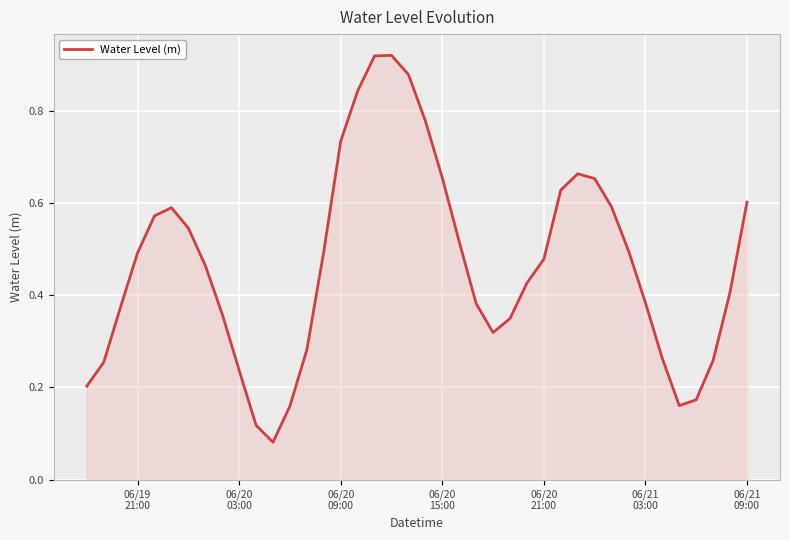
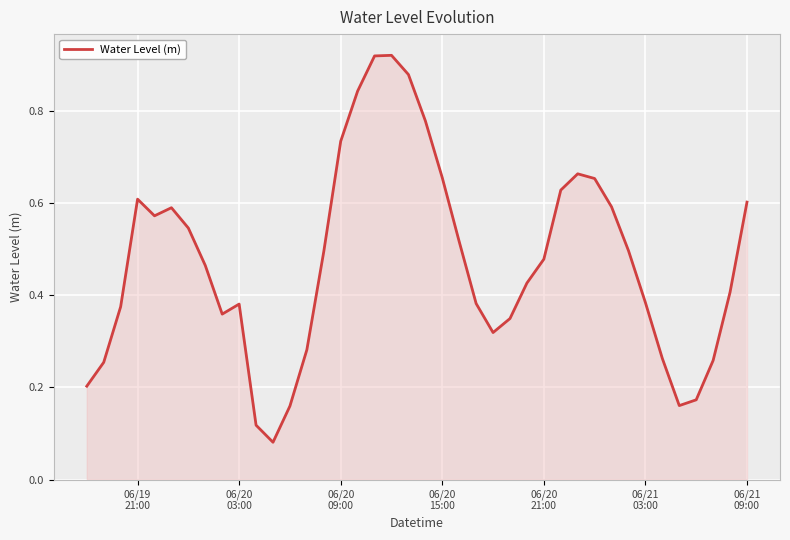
06/19 21:00: 0.49 -> 0.61
06/20 03:00: 0.24 -> 0.38
